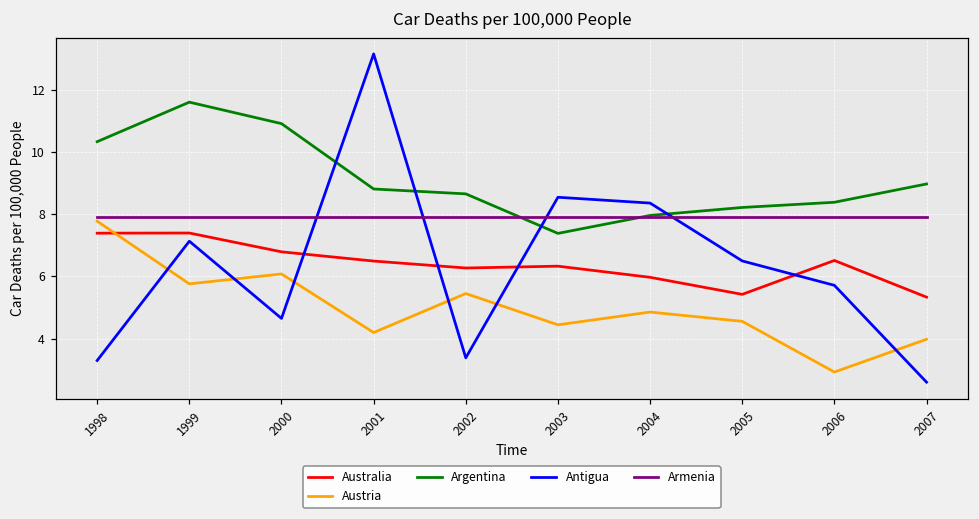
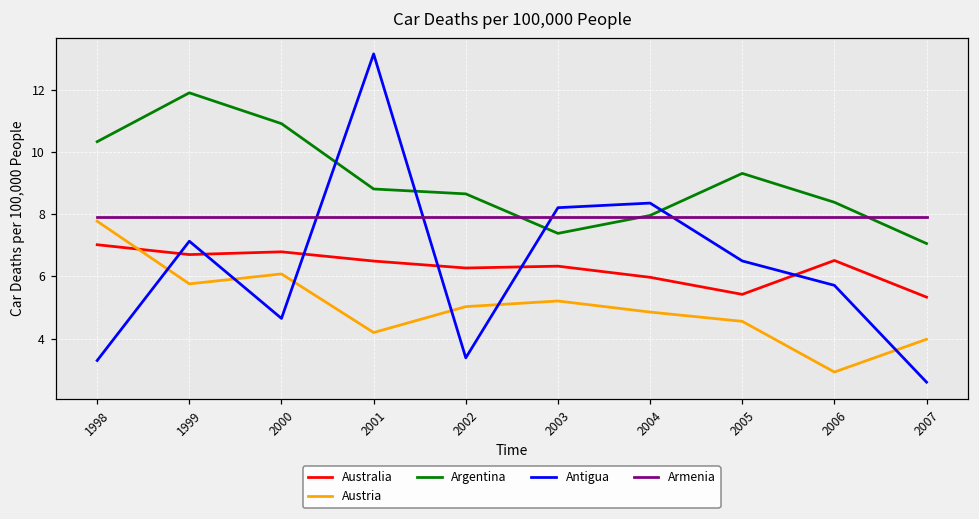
Australia, 1998: 7.4 -> 7.0
Australia, 1999: 7.4 -> 6.7
Argentina, 1999: 11.6 -> 11.9
Austria, 2002: 5.5 -> 5.0
Austria, 2003: 4.4 -> 5.2
Antigua, 2003: 8.5 -> 8.2
Argentina, 2005: 8.2 -> 9.3
Argentina, 2007: 9.0 -> 7.1
